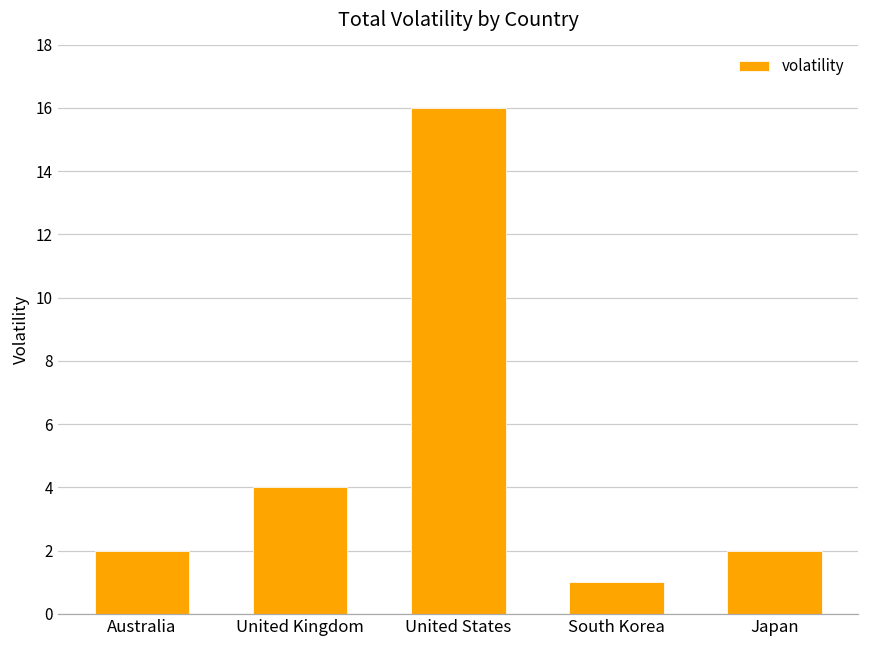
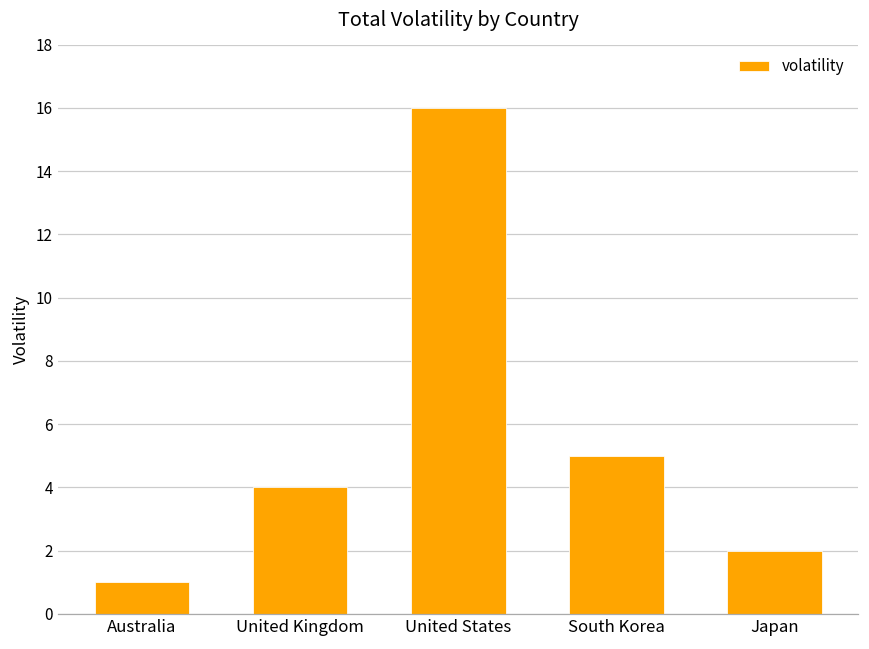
Australia: 2 -> 1
South Korea: 1 -> 5
